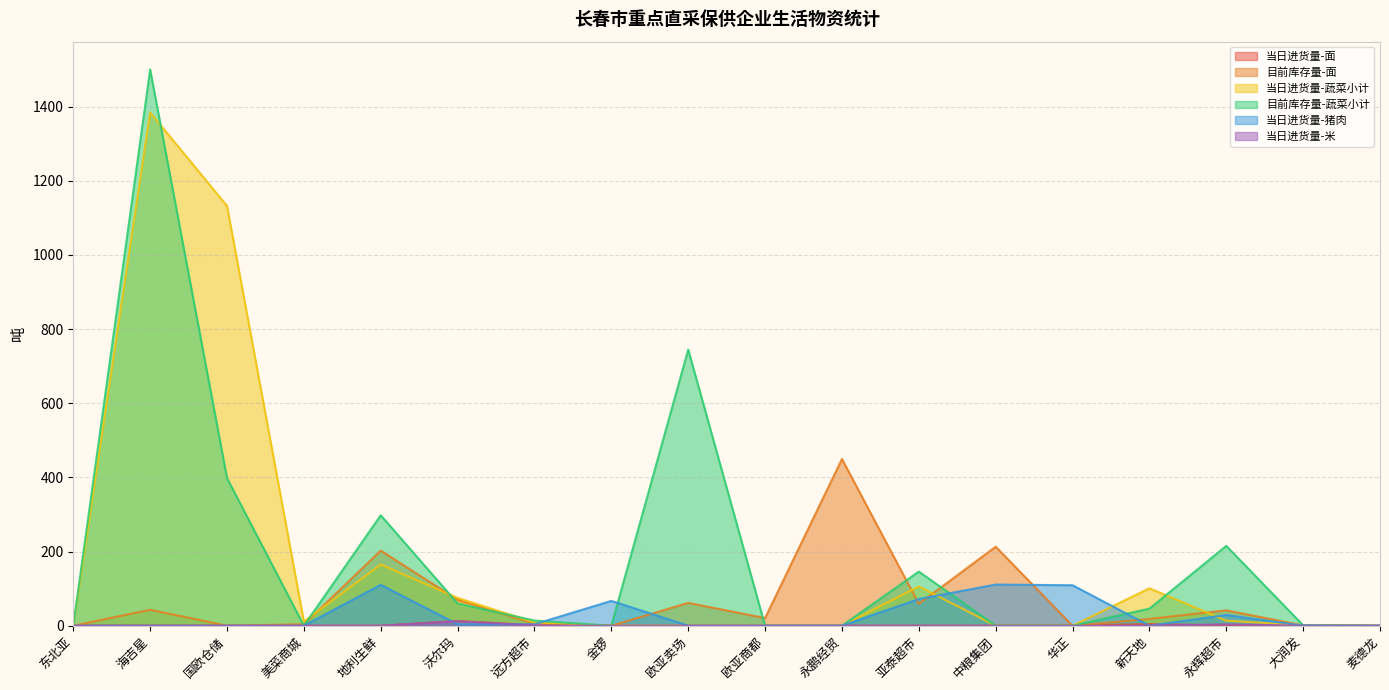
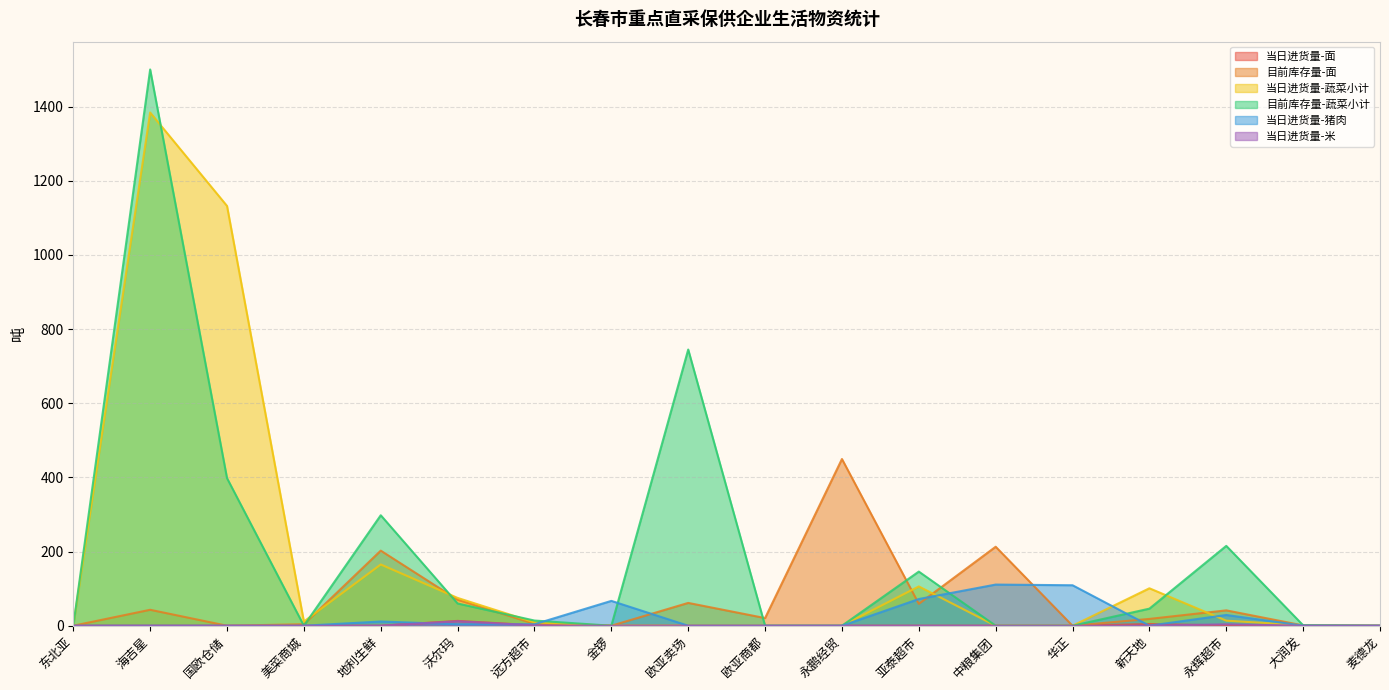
当日进货量-猪肉, 地利生鲜: 110 -> 10
